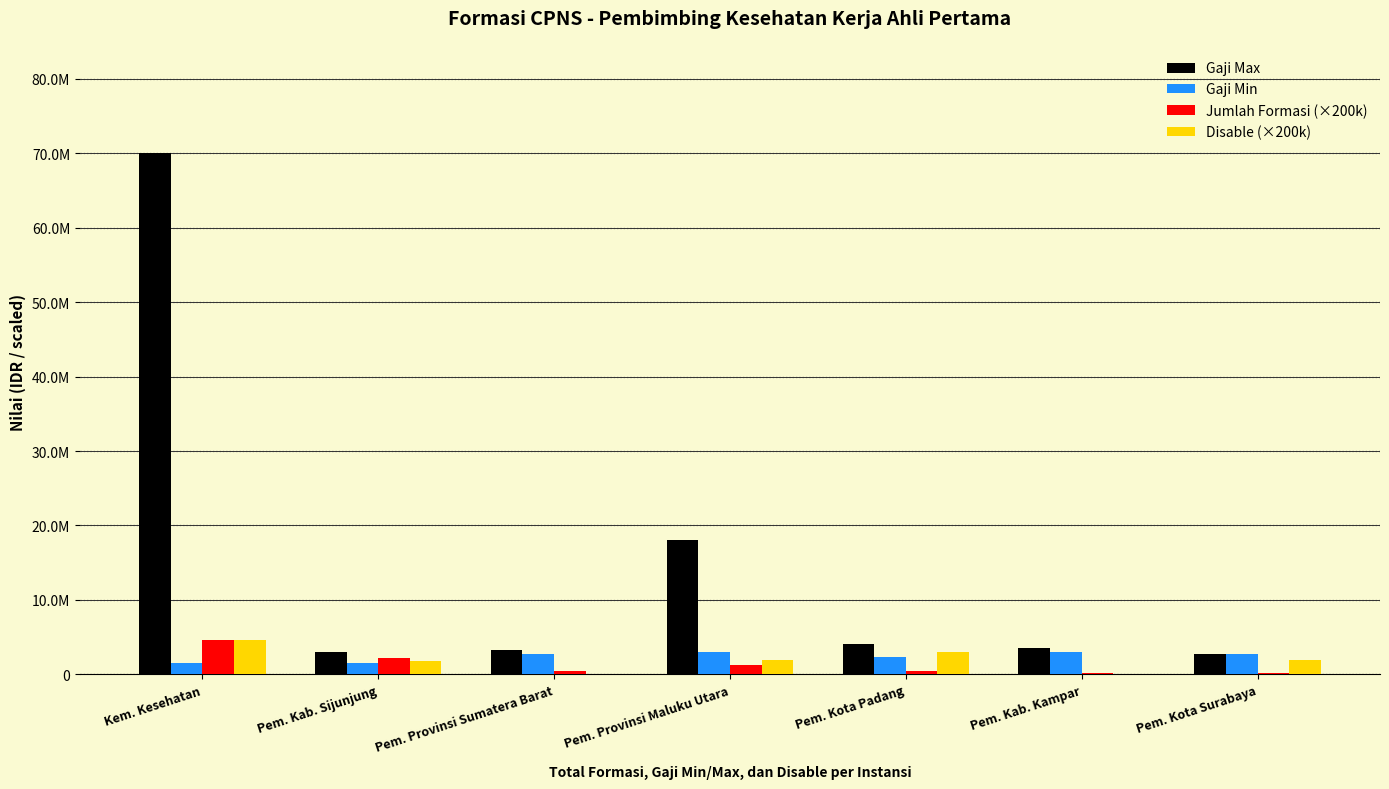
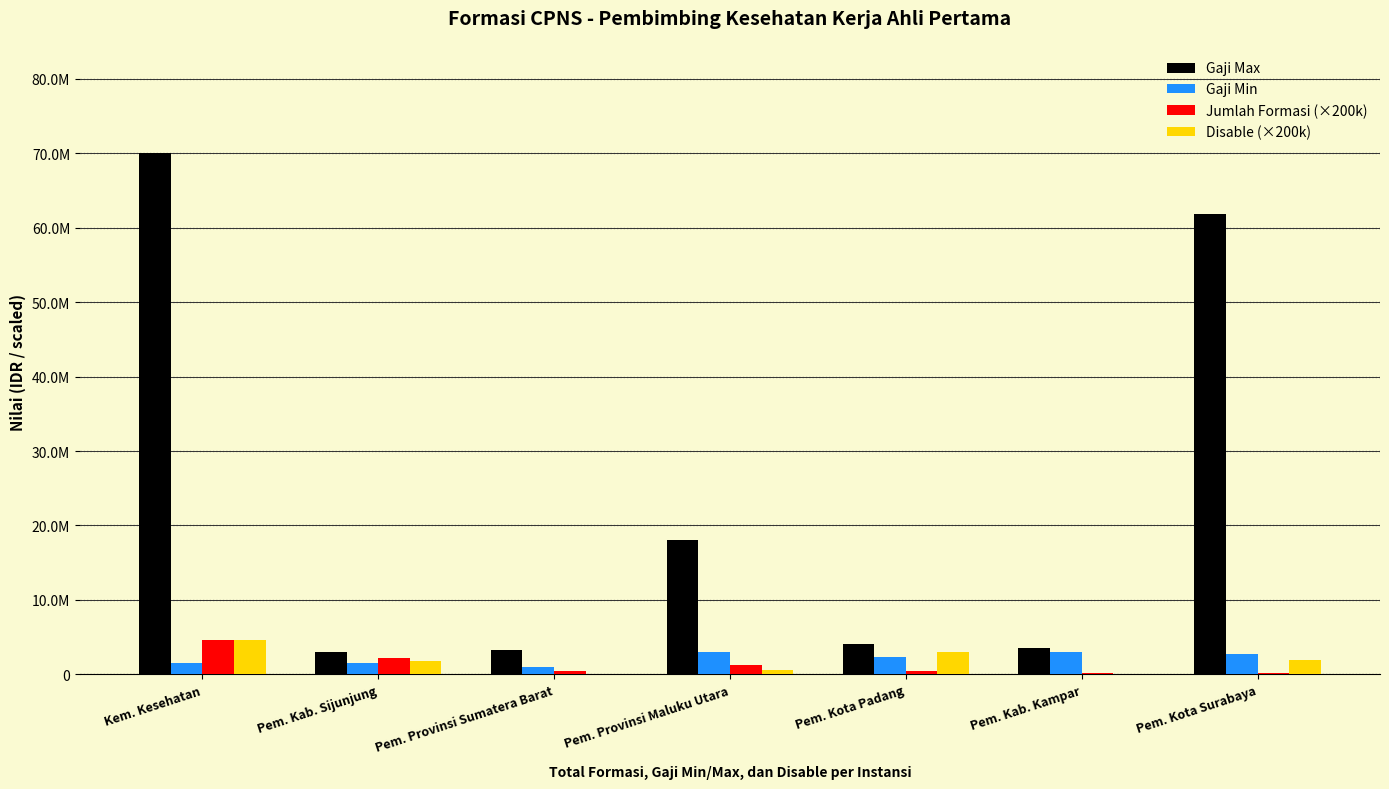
Gaji Min, Pem. Provinsi Sumatera Barat: 3000000 -> 1000000
Disable (×200k), Pem. Provinsi Maluku Utara: 2000000 -> 1000000
Gaji Max, Pem. Kota Surabaya: 3000000 -> 62000000
